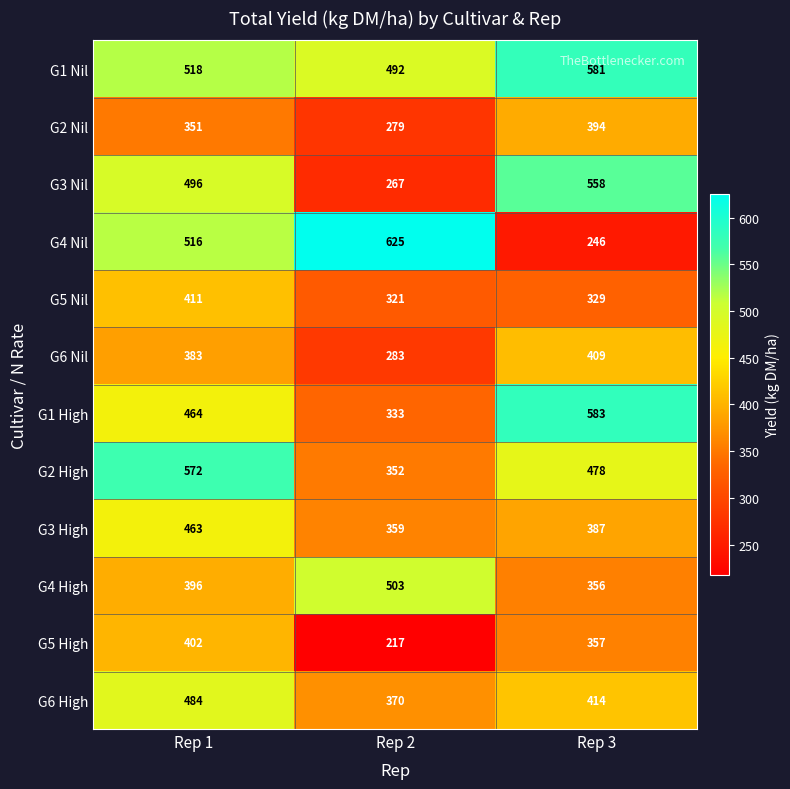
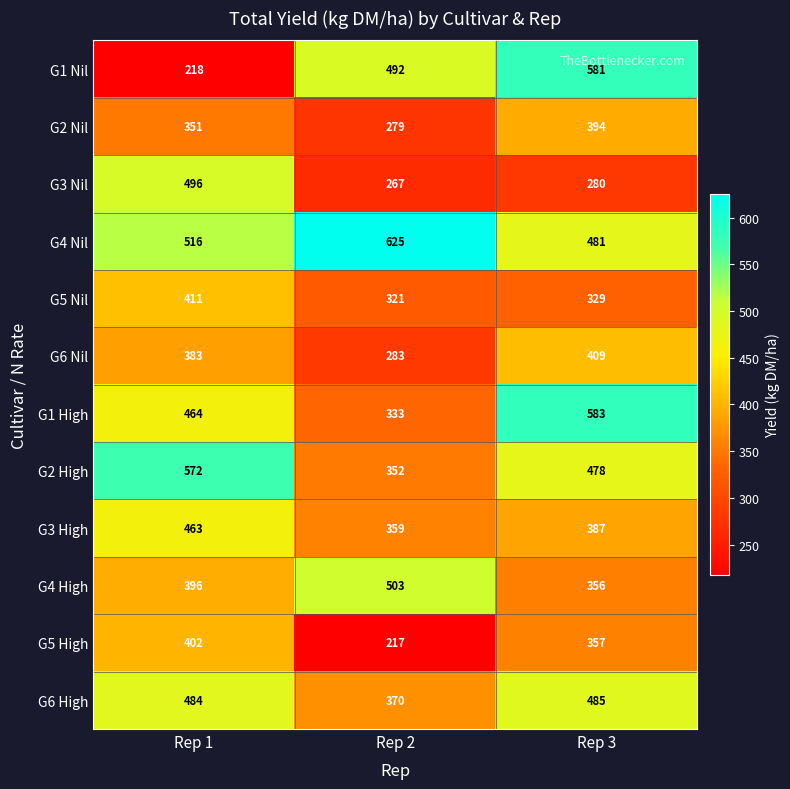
G1 Nil, Rep 1: 518 -> 218
G3 Nil, Rep 3: 558 -> 280
G4 Nil, Rep 3: 246 -> 481
G6 High, Rep 3: 414 -> 485
